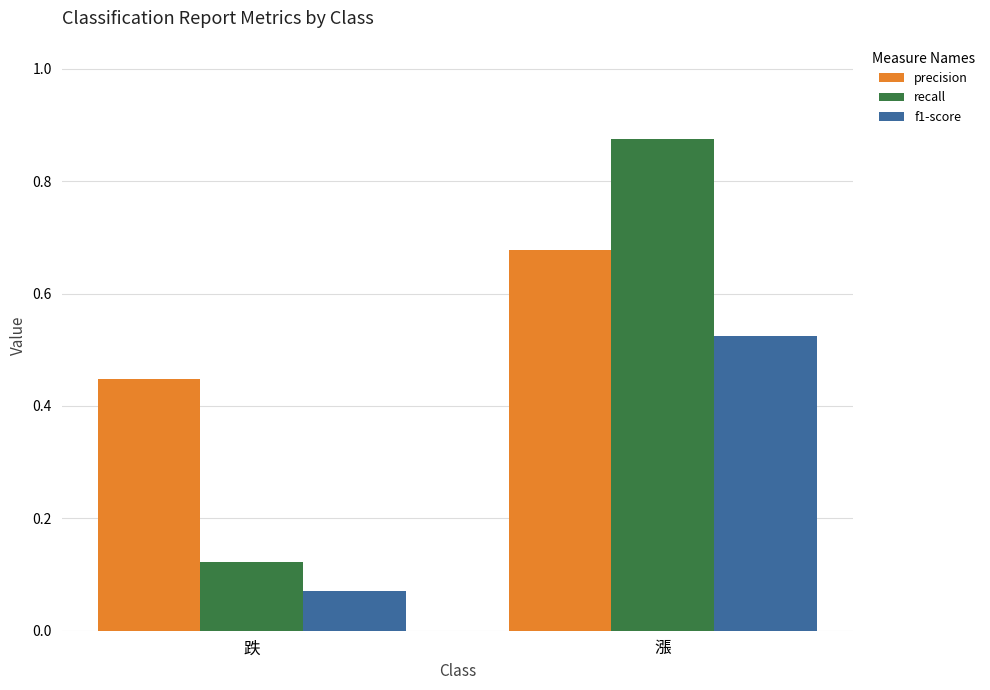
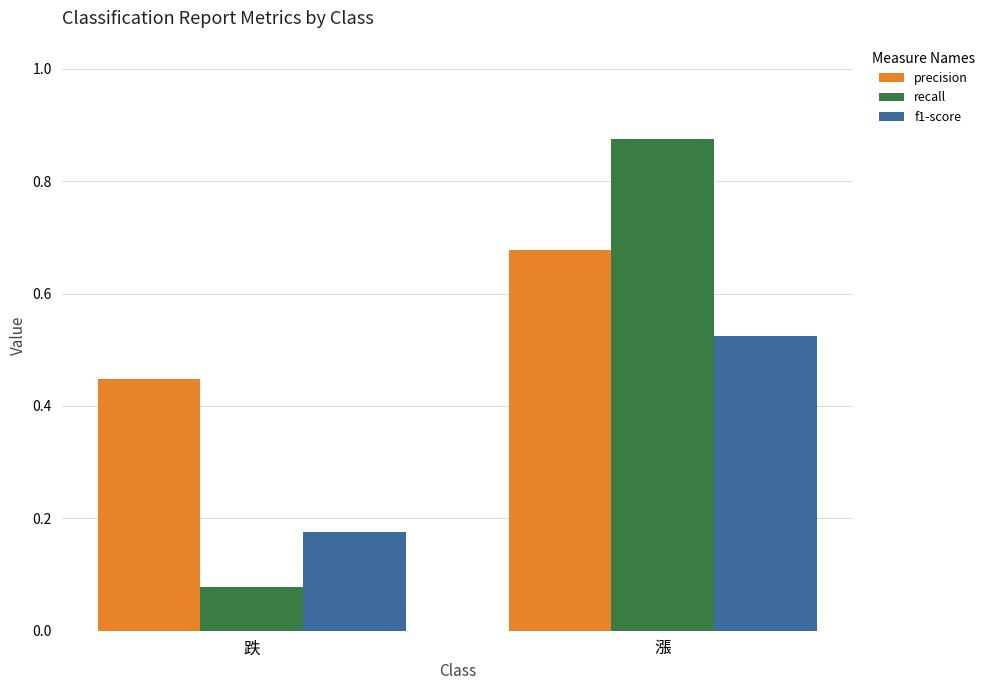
recall, 跌: 0.12 -> 0.08
f1-score, 跌: 0.07 -> 0.18
